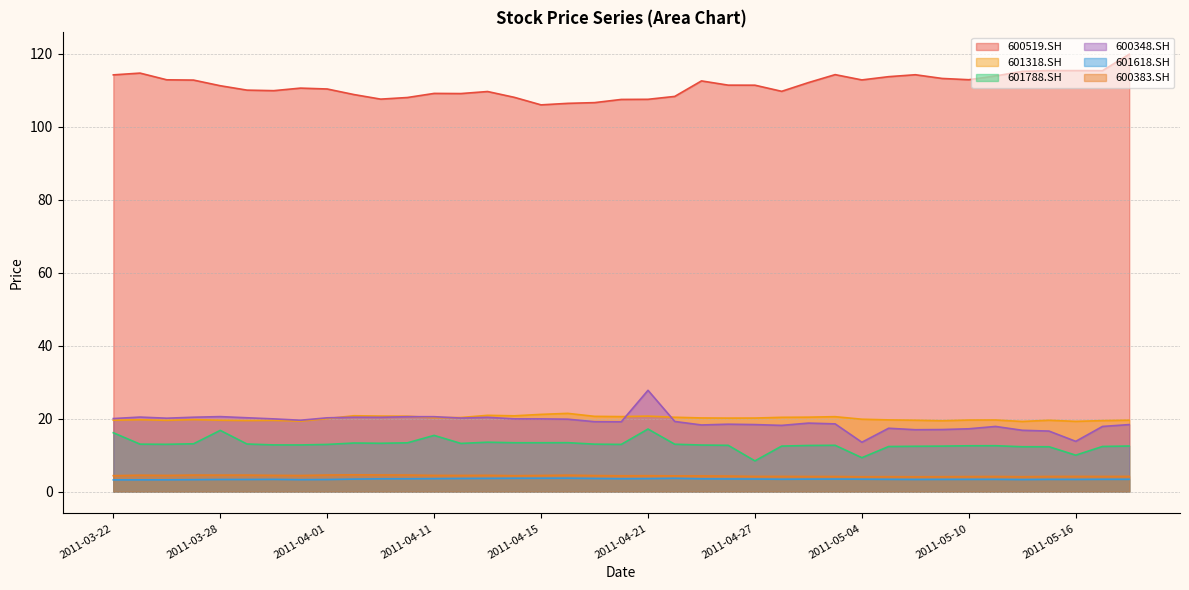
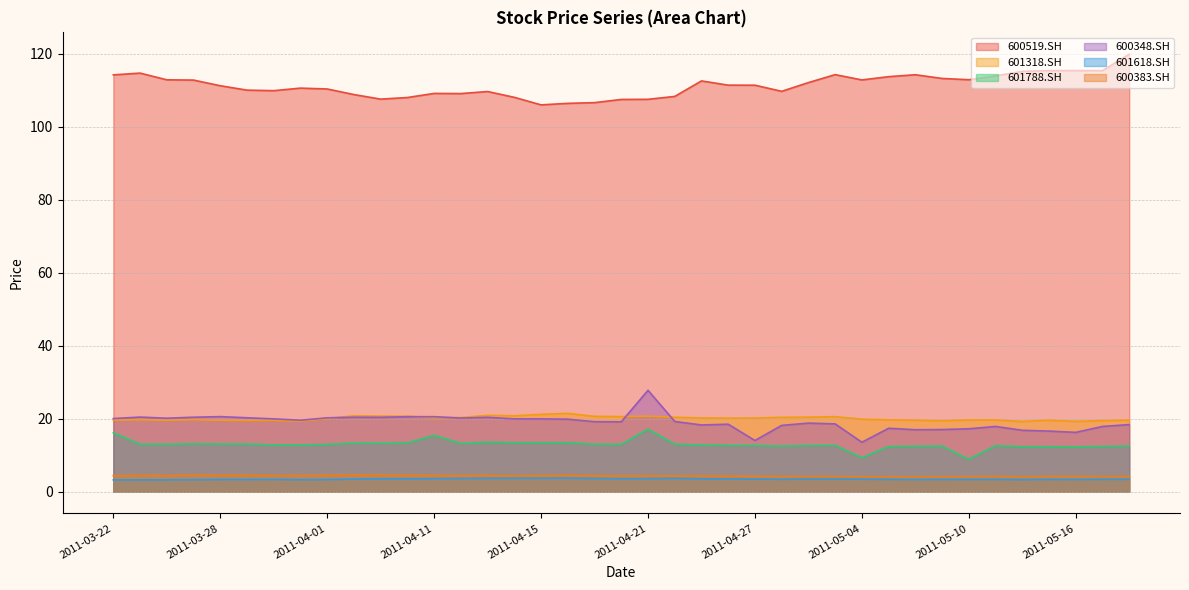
601788.SH, 2011-03-28: 17 -> 13
601788.SH, 2011-04-27: 8 -> 13
600348.SH, 2011-04-27: 18 -> 14
601788.SH, 2011-05-10: 13 -> 9
601788.SH, 2011-05-16: 10 -> 12
600348.SH, 2011-05-16: 14 -> 16
